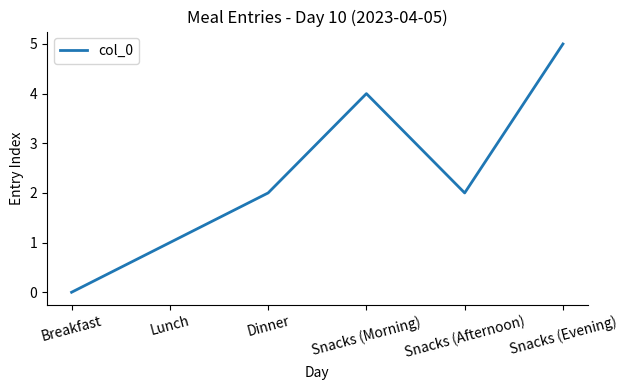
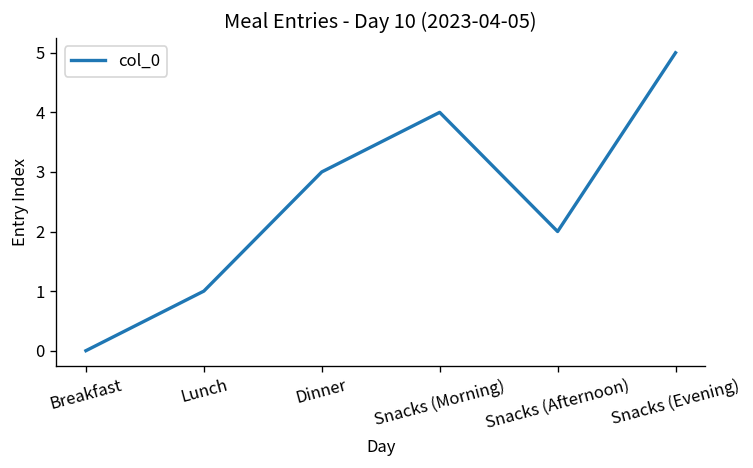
Dinner: 2 -> 3
